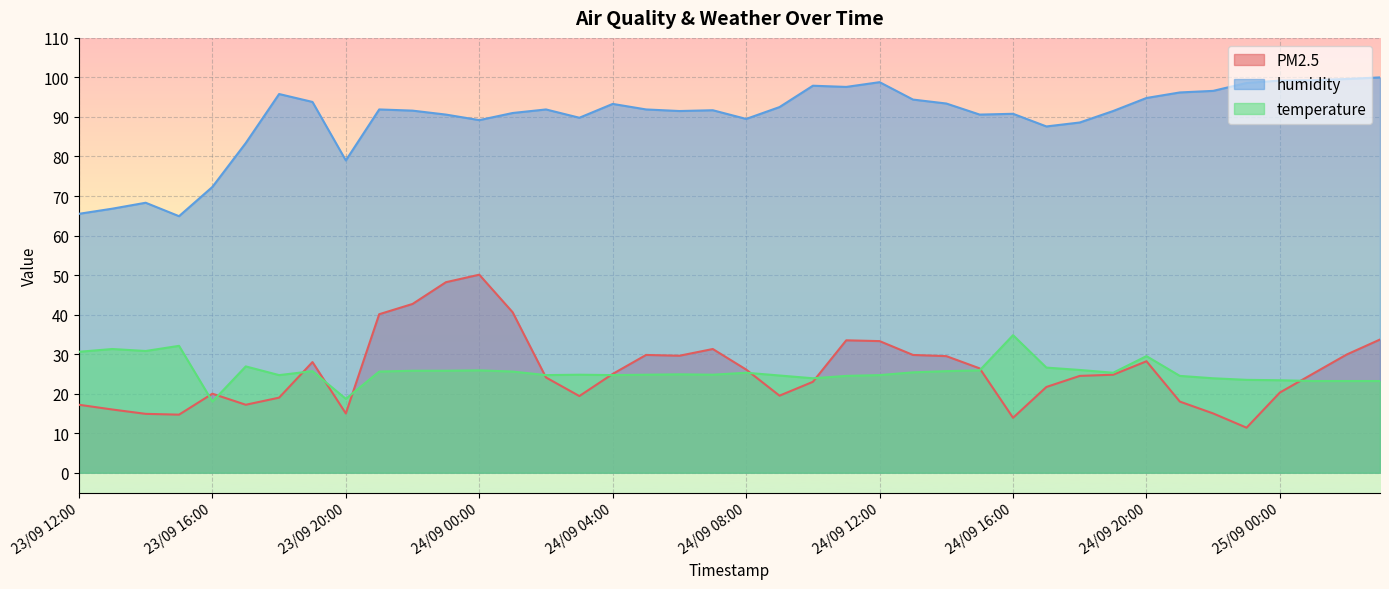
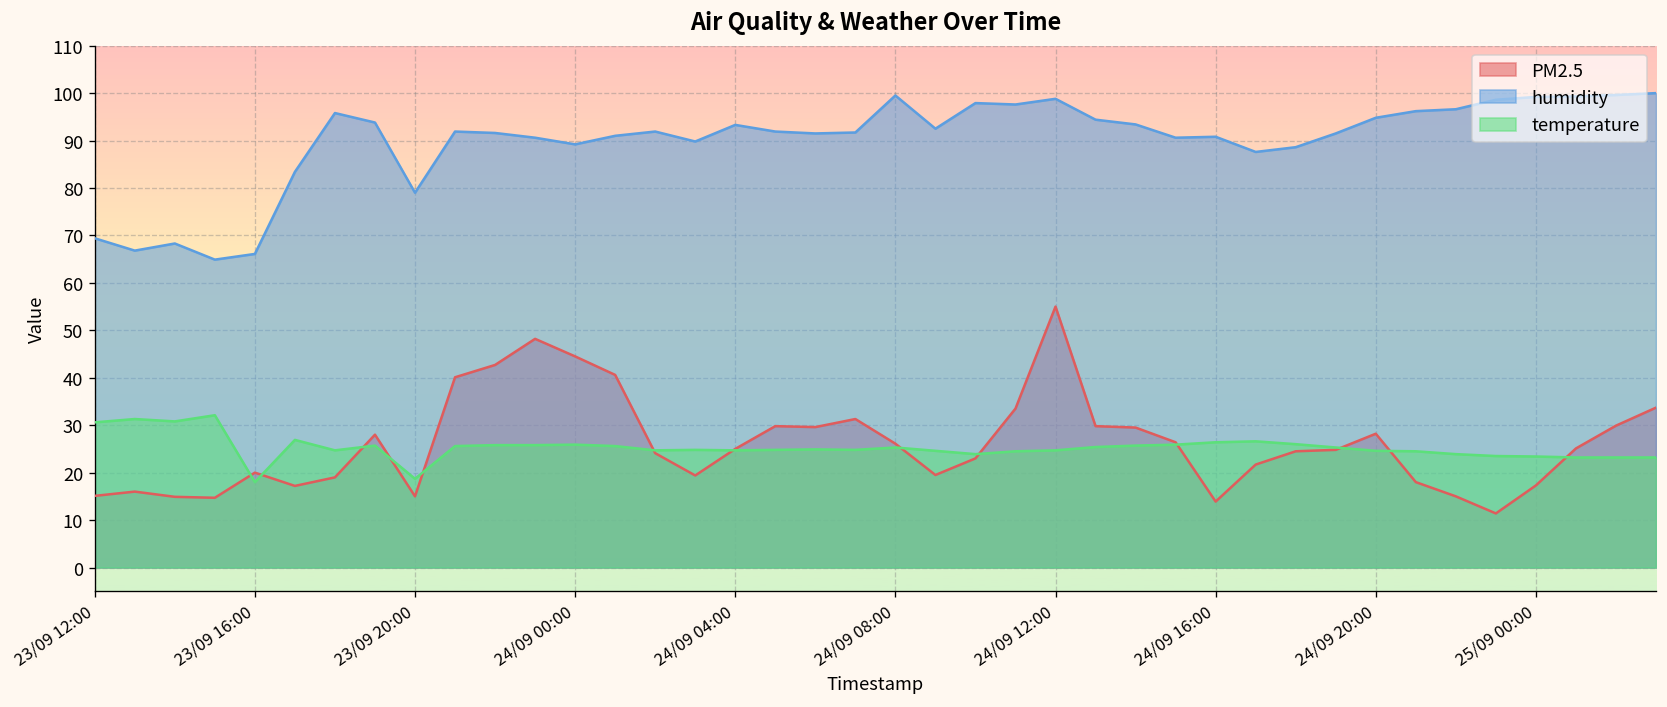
PM2.5, 23/09 12:00: 17 -> 15
humidity, 23/09 12:00: 66 -> 69
humidity, 23/09 16:00: 72 -> 66
PM2.5, 24/09 00:00: 50 -> 45
humidity, 24/09 08:00: 90 -> 100
PM2.5, 24/09 12:00: 33 -> 55
temperature, 24/09 16:00: 35 -> 26
temperature, 24/09 20:00: 30 -> 25
PM2.5, 25/09 00:00: 20 -> 17
